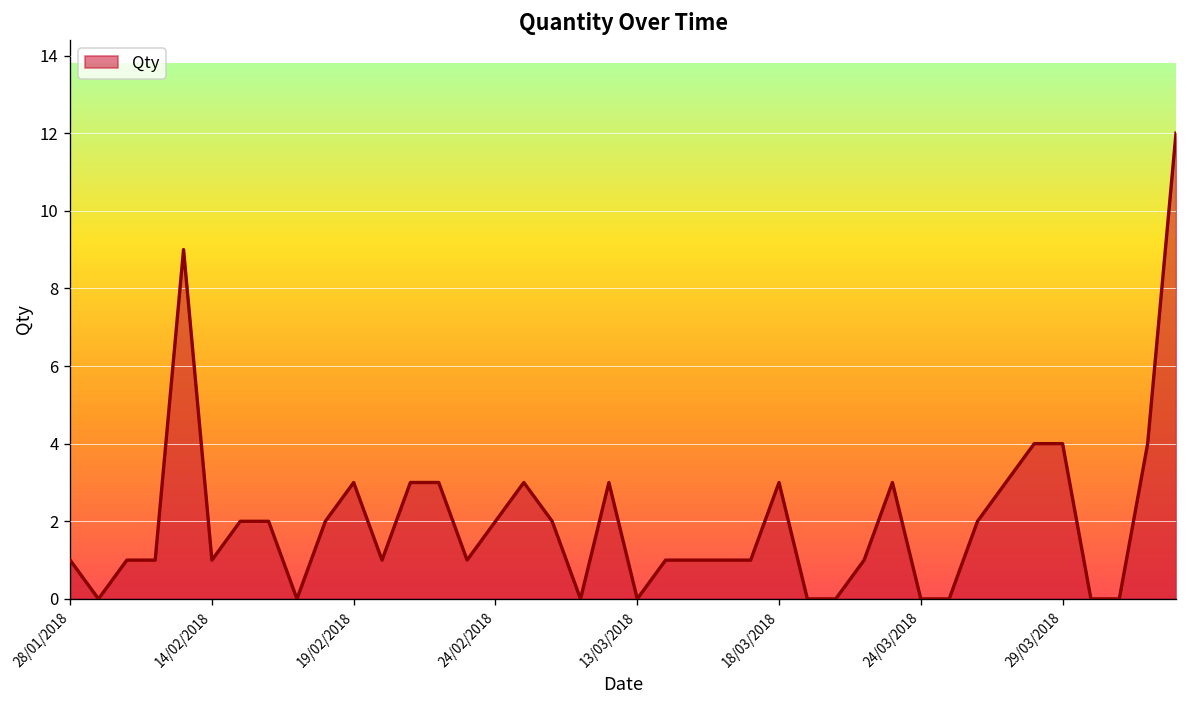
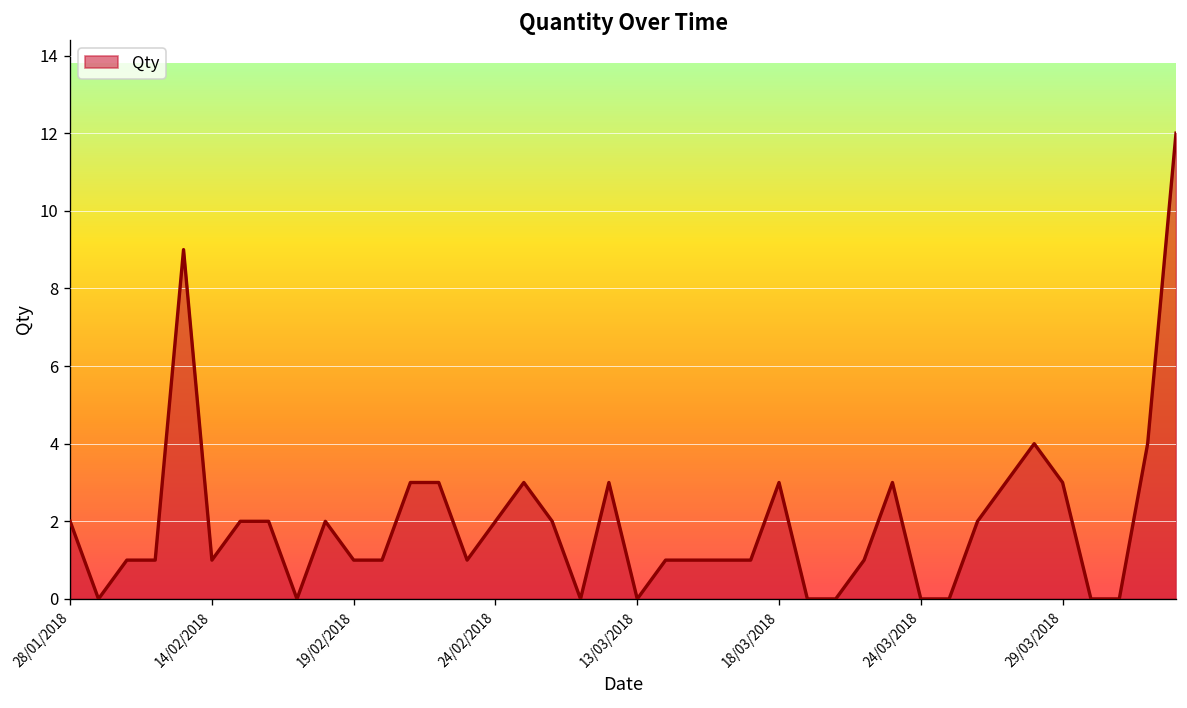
28/01/2018: 1 -> 2
19/02/2018: 3 -> 1
29/03/2018: 4 -> 3
